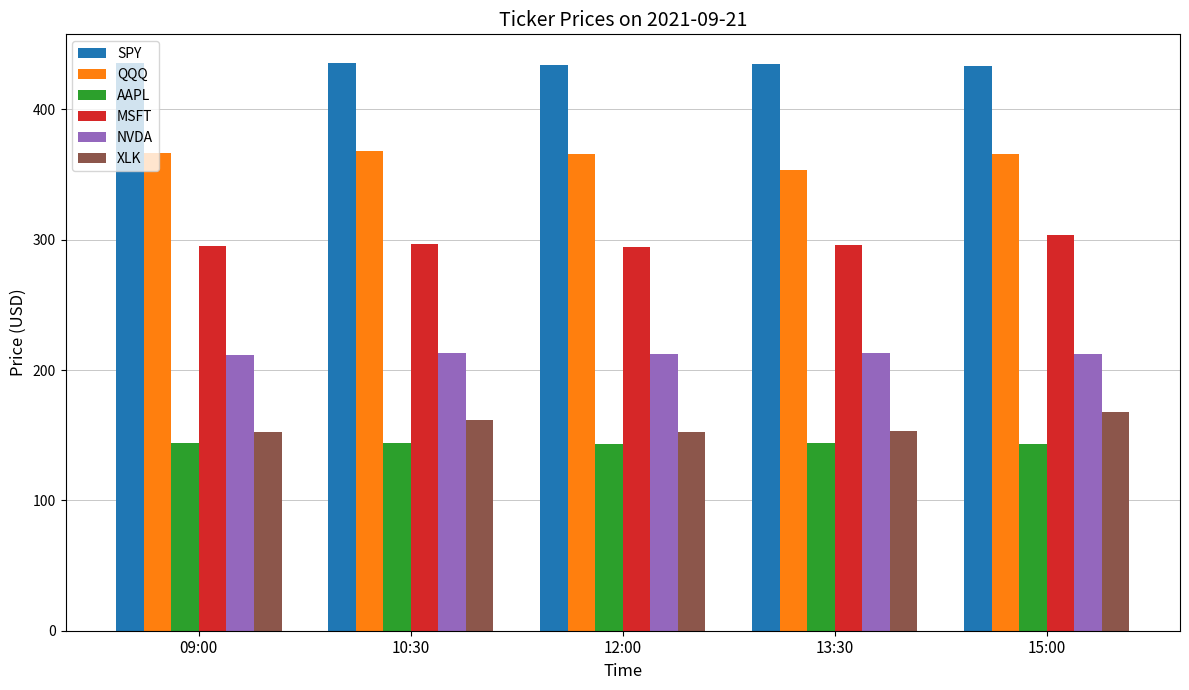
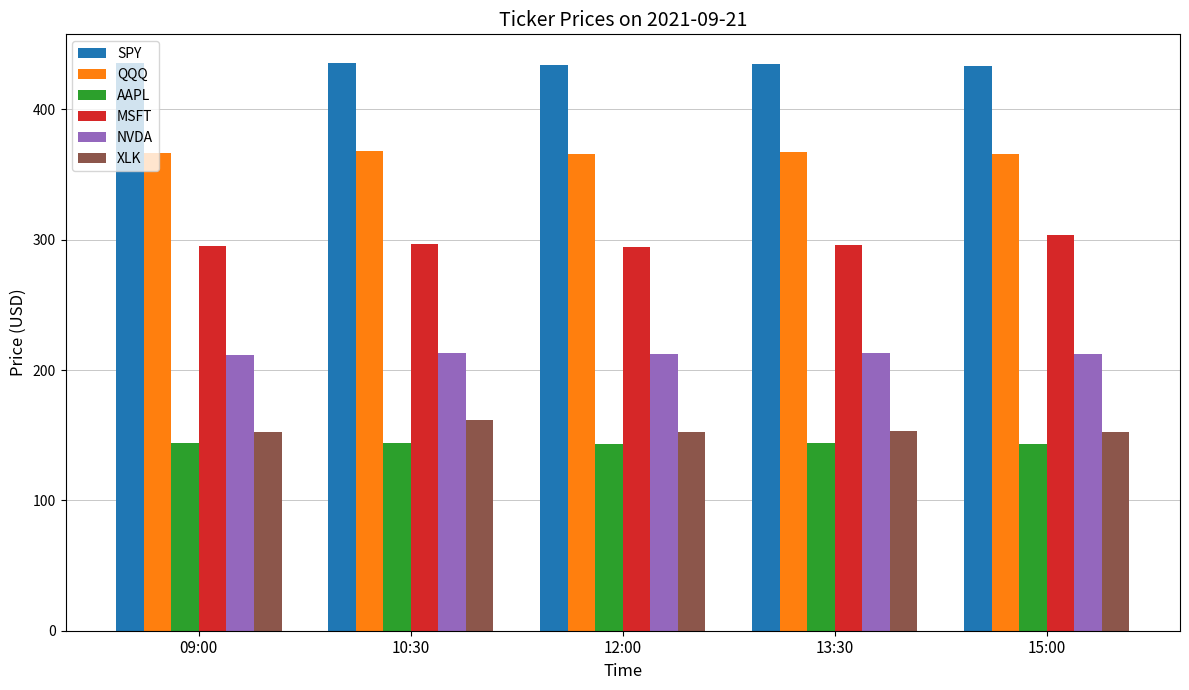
QQQ, 13:30: 353 -> 367
XLK, 15:00: 168 -> 152
